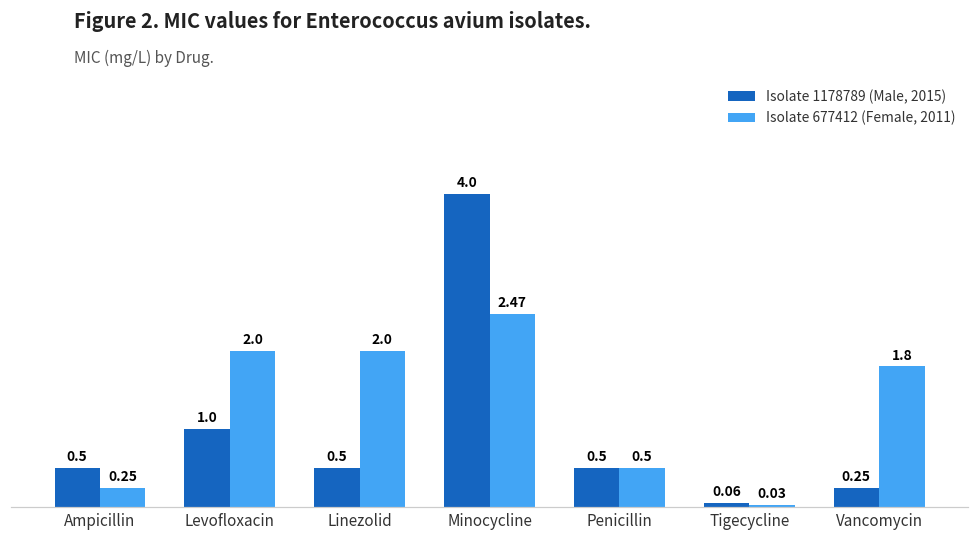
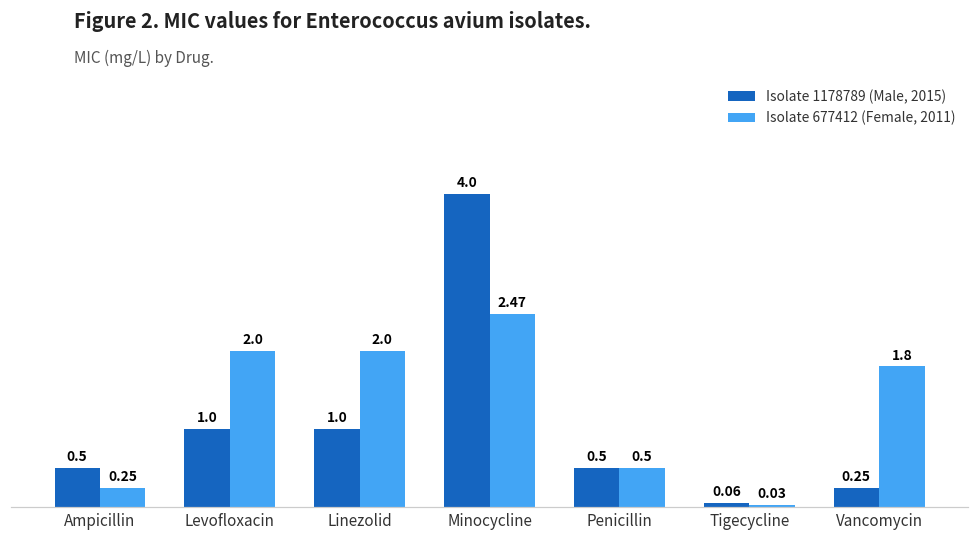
Isolate 1178789 (Male, 2015), Linezolid: 0.5 -> 1.0
